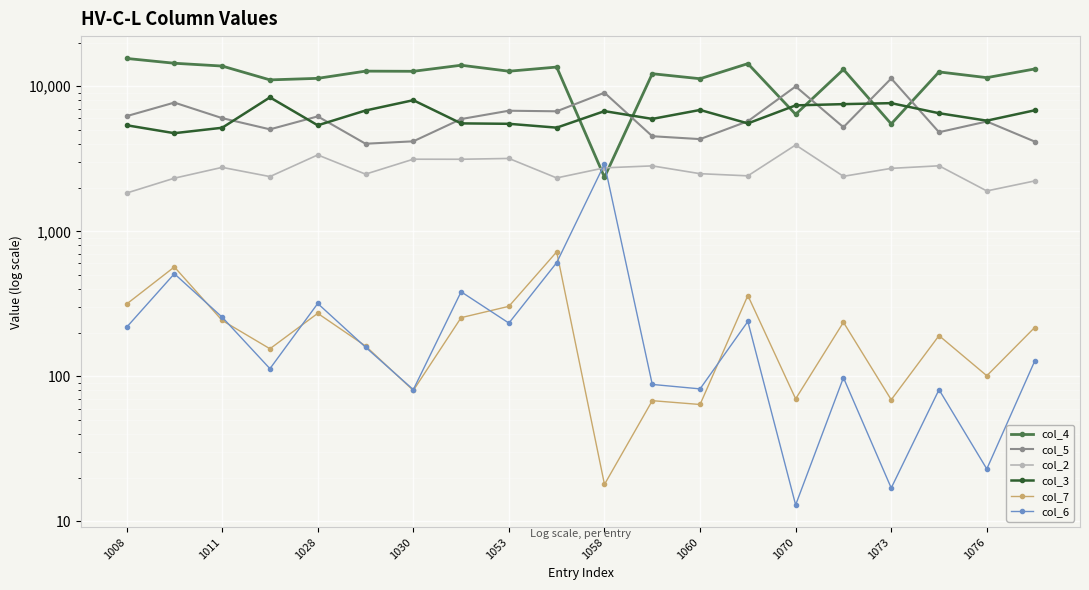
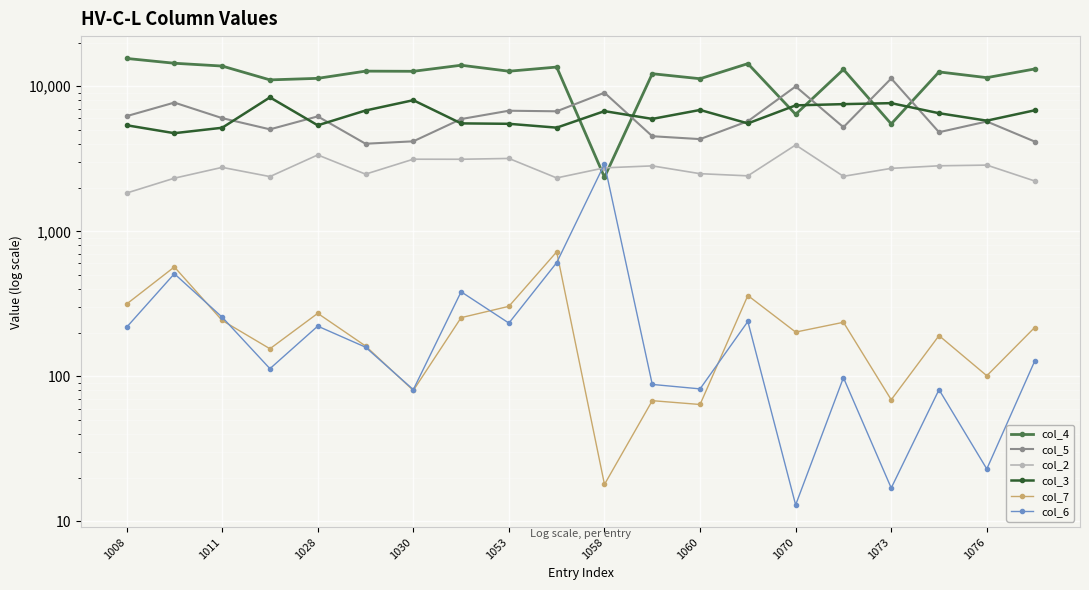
col_6, 1028: 320 -> 220
col_7, 1070: 70 -> 200
col_2, 1076: 1,900 -> 2,900
